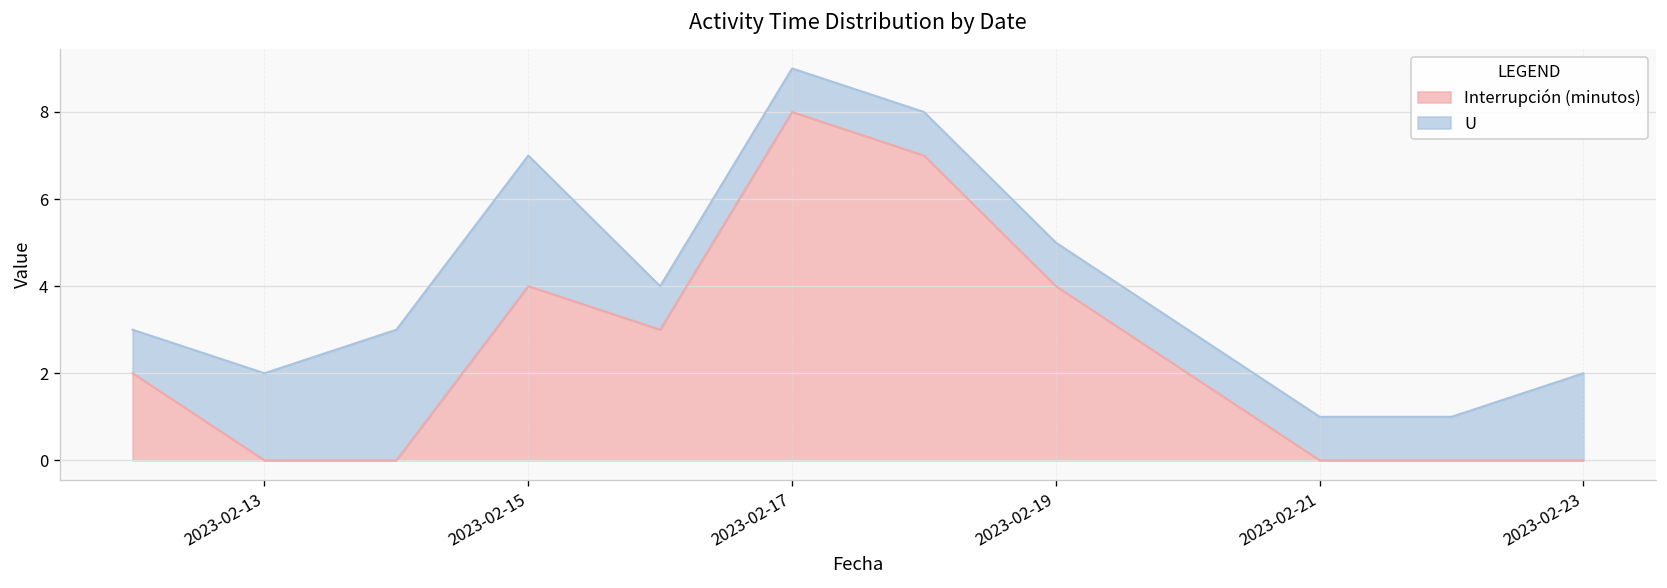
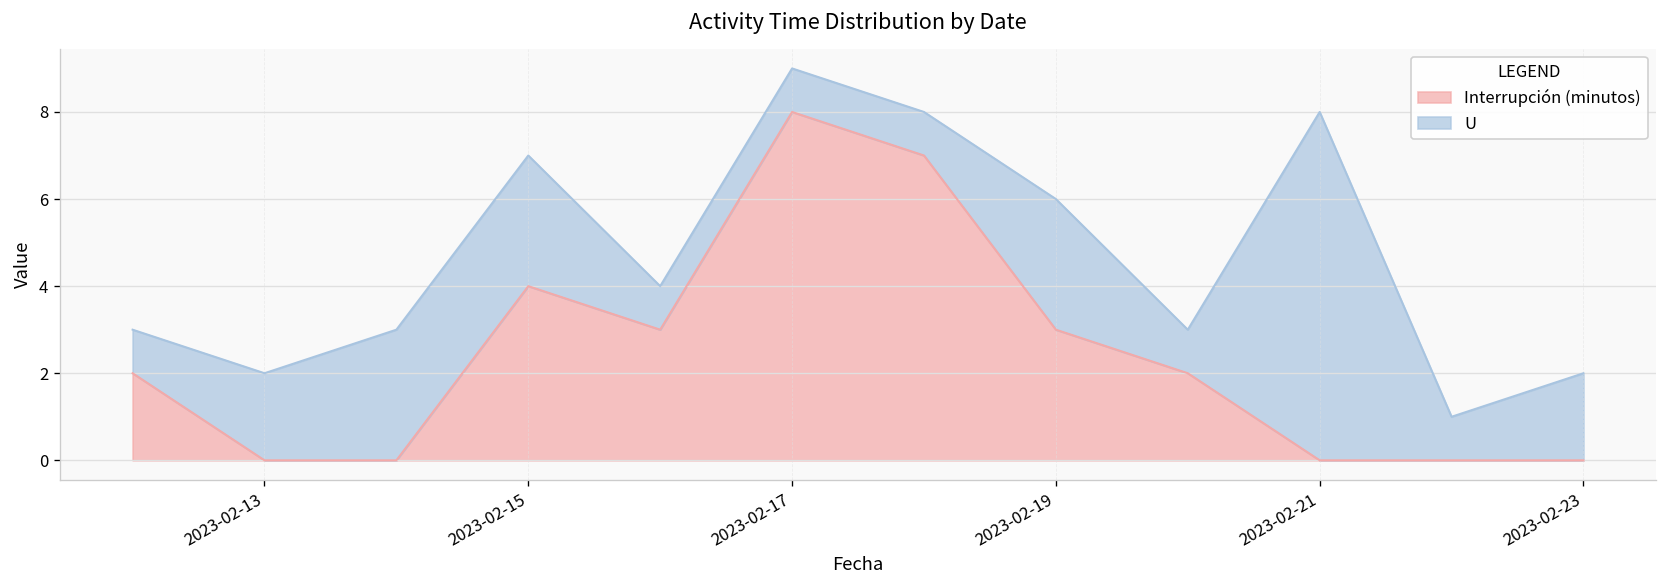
Interrupción (minutos), 2023-02-19: 4 -> 3
U, 2023-02-19: 1 -> 3
U, 2023-02-21: 1 -> 8
